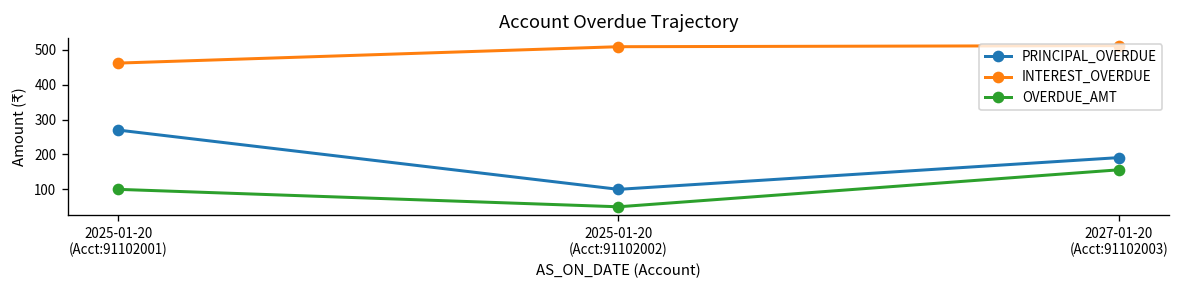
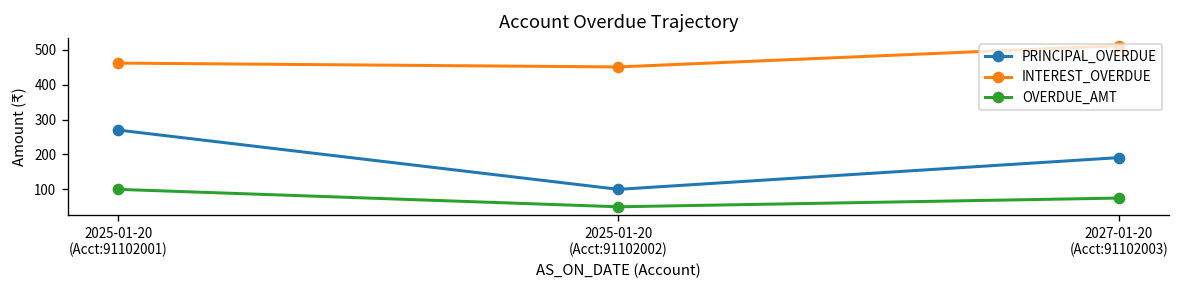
INTEREST_OVERDUE, 2025-01-20 (Acct:91102002): 510 -> 450
OVERDUE_AMT, 2027-01-20 (Acct:91102003): 160 -> 80
